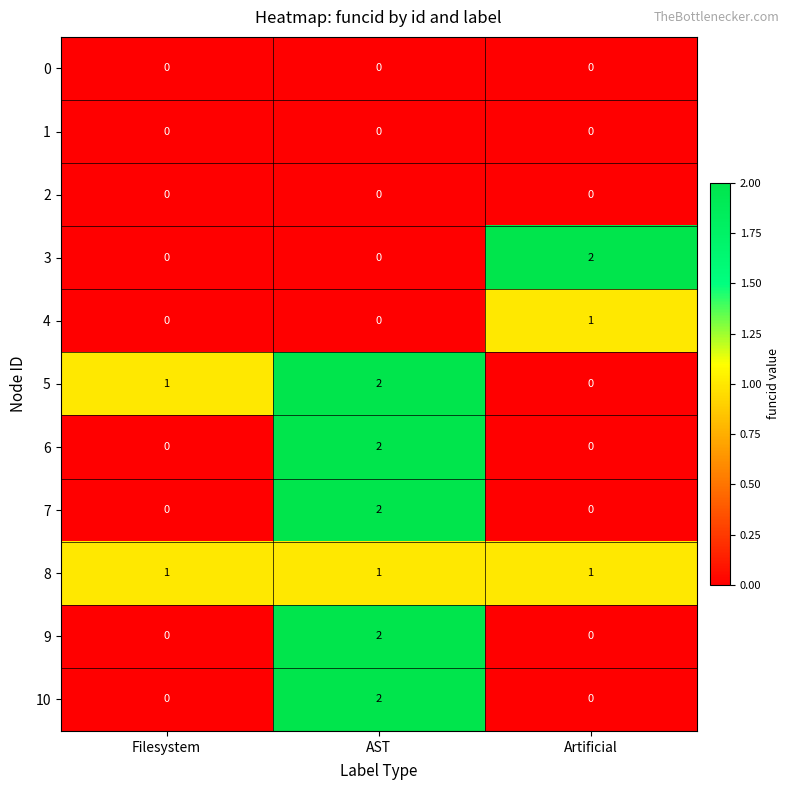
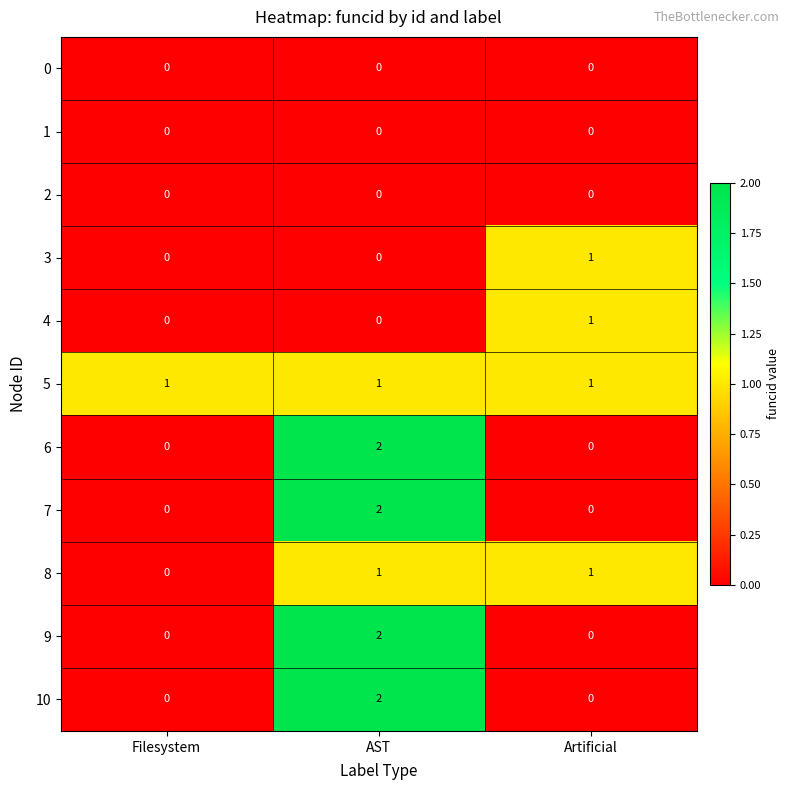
3, Artificial: 2 -> 1
5, AST: 2 -> 1
5, Artificial: 0 -> 1
8, Filesystem: 1 -> 0
